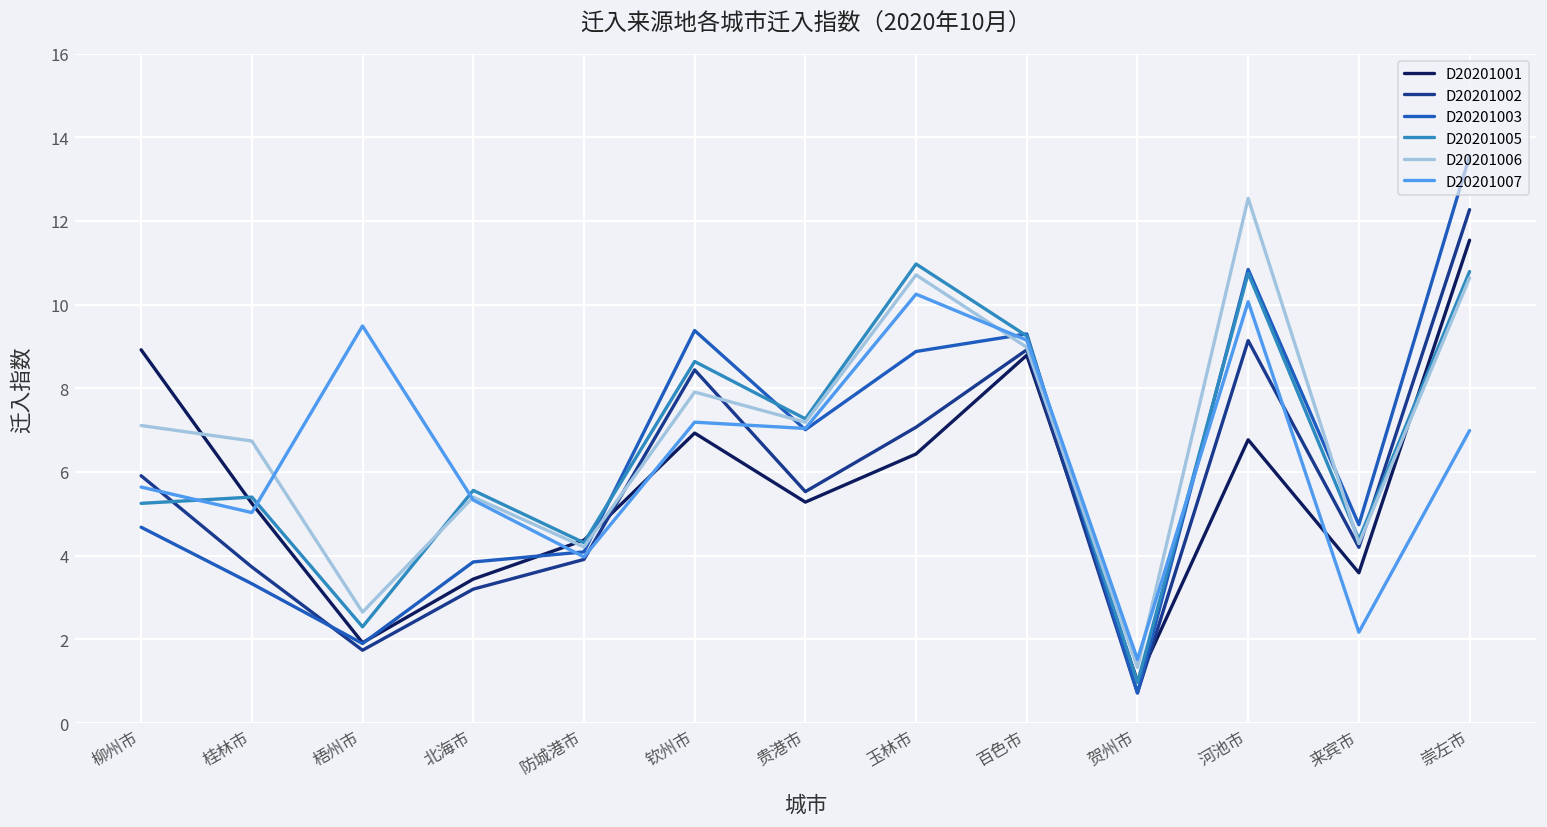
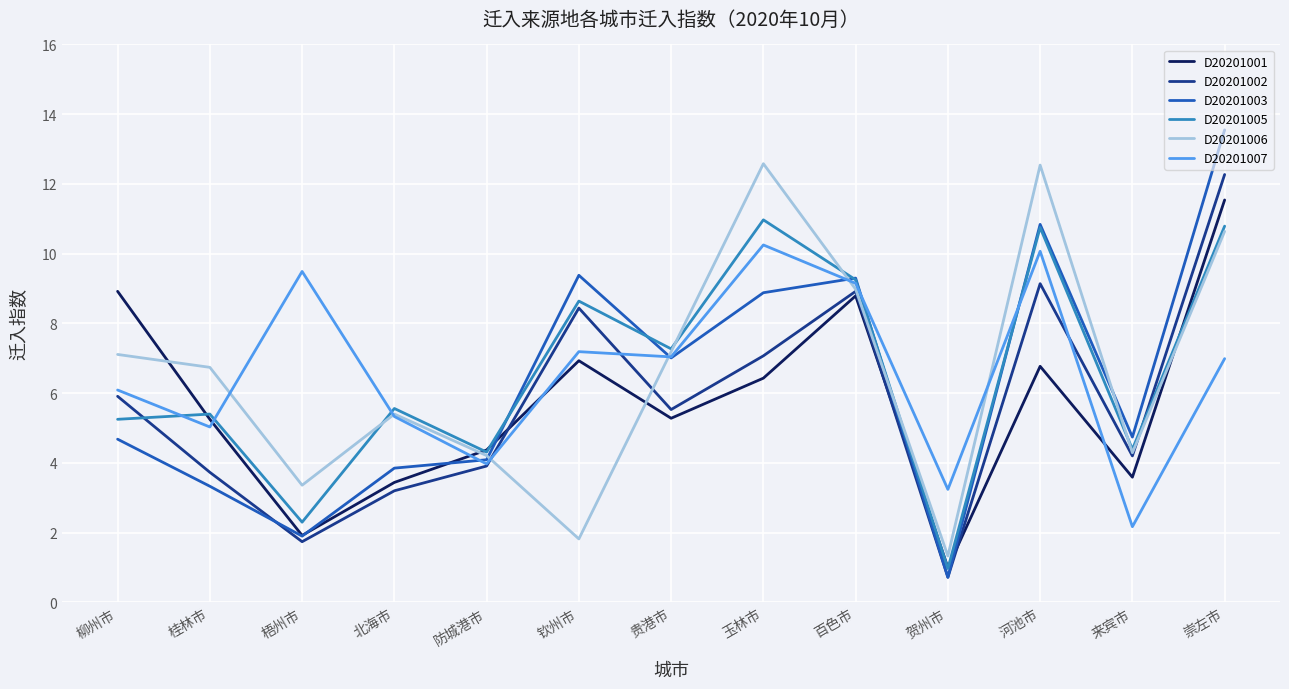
D20201007, 柳州市: 5.6 -> 6.1
D20201006, 梧州市: 2.7 -> 3.4
D20201006, 钦州市: 7.9 -> 1.8
D20201006, 玉林市: 10.7 -> 12.6
D20201007, 贺州市: 1.5 -> 3.2
